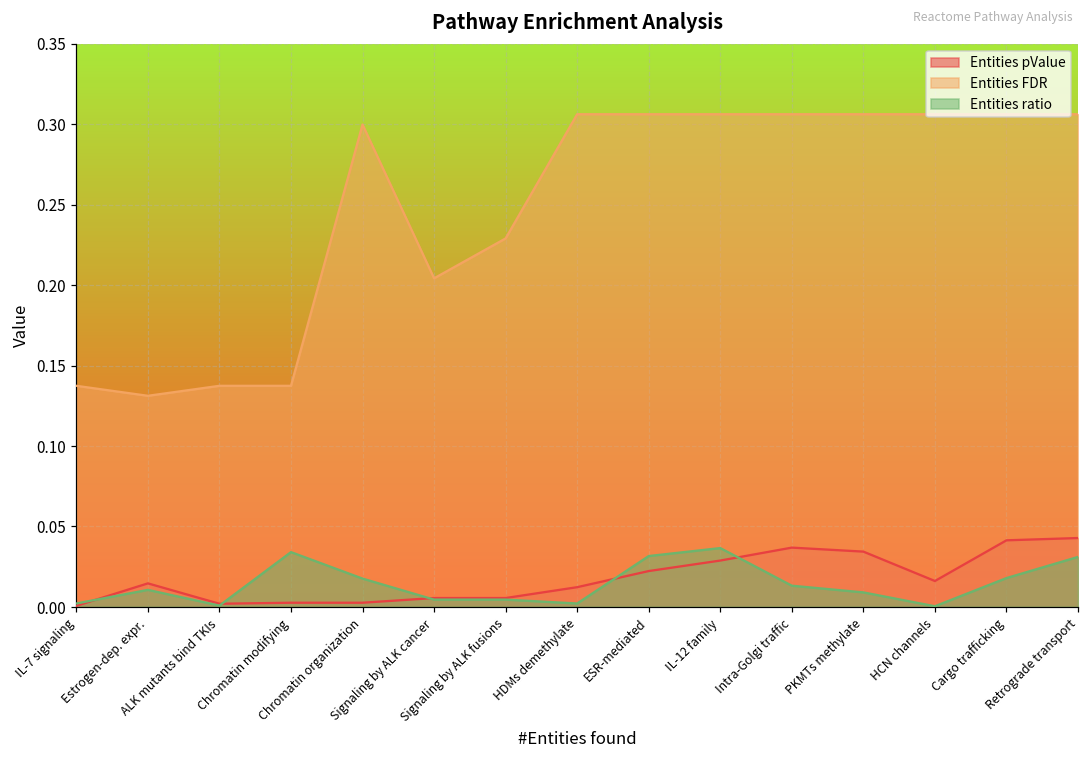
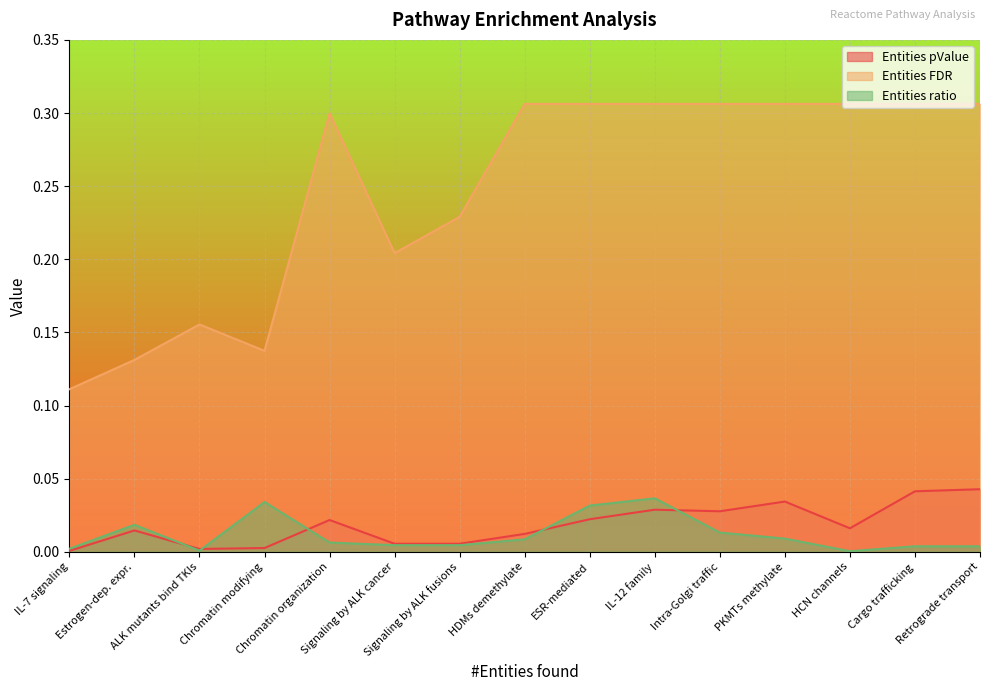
Entities FDR, IL-7 signaling: 0.137 -> 0.111
Entities ratio, Estrogen-dep. expr.: 0.011 -> 0.018
Entities FDR, ALK mutants bind TKIs: 0.137 -> 0.155
Entities pValue, Chromatin organization: 0.003 -> 0.022
Entities ratio, Chromatin organization: 0.018 -> 0.006
Entities ratio, HDMs demethylate: 0.002 -> 0.009
Entities pValue, Intra-Golgi traffic: 0.037 -> 0.028
Entities ratio, Cargo trafficking: 0.018 -> 0.004
Entities ratio, Retrograde transport: 0.031 -> 0.004
